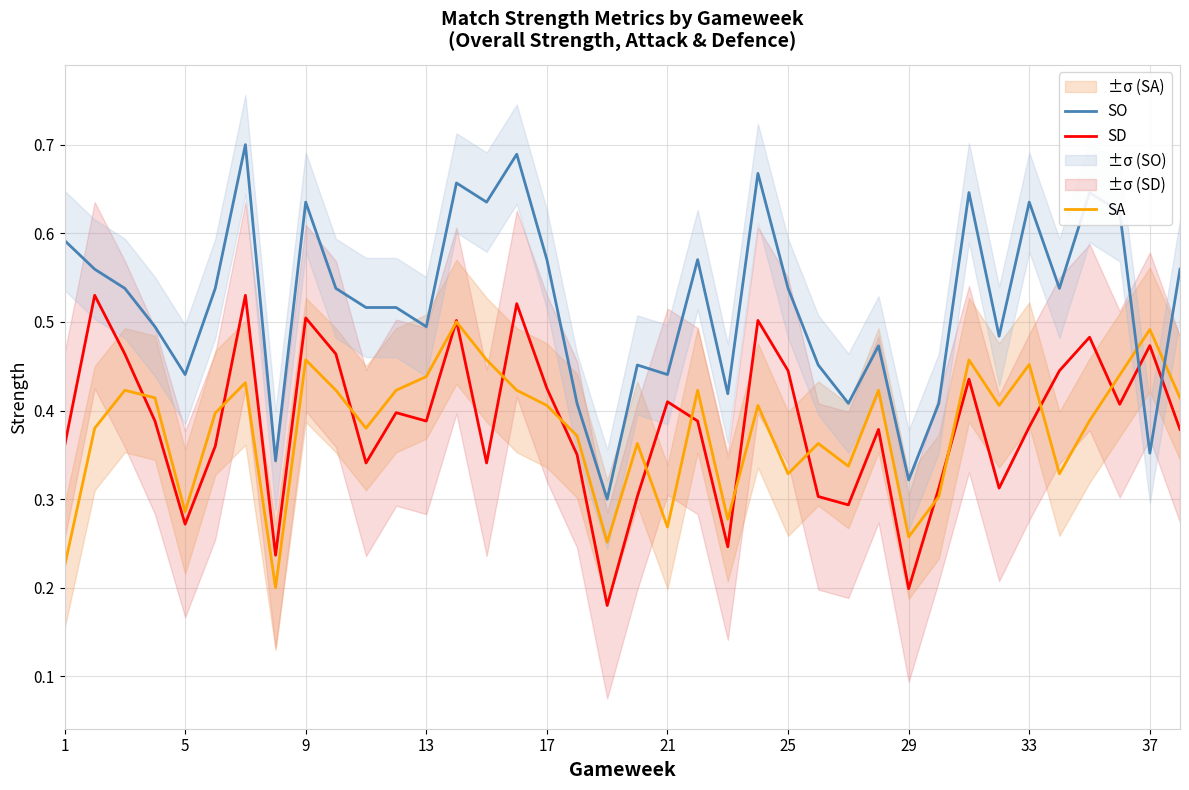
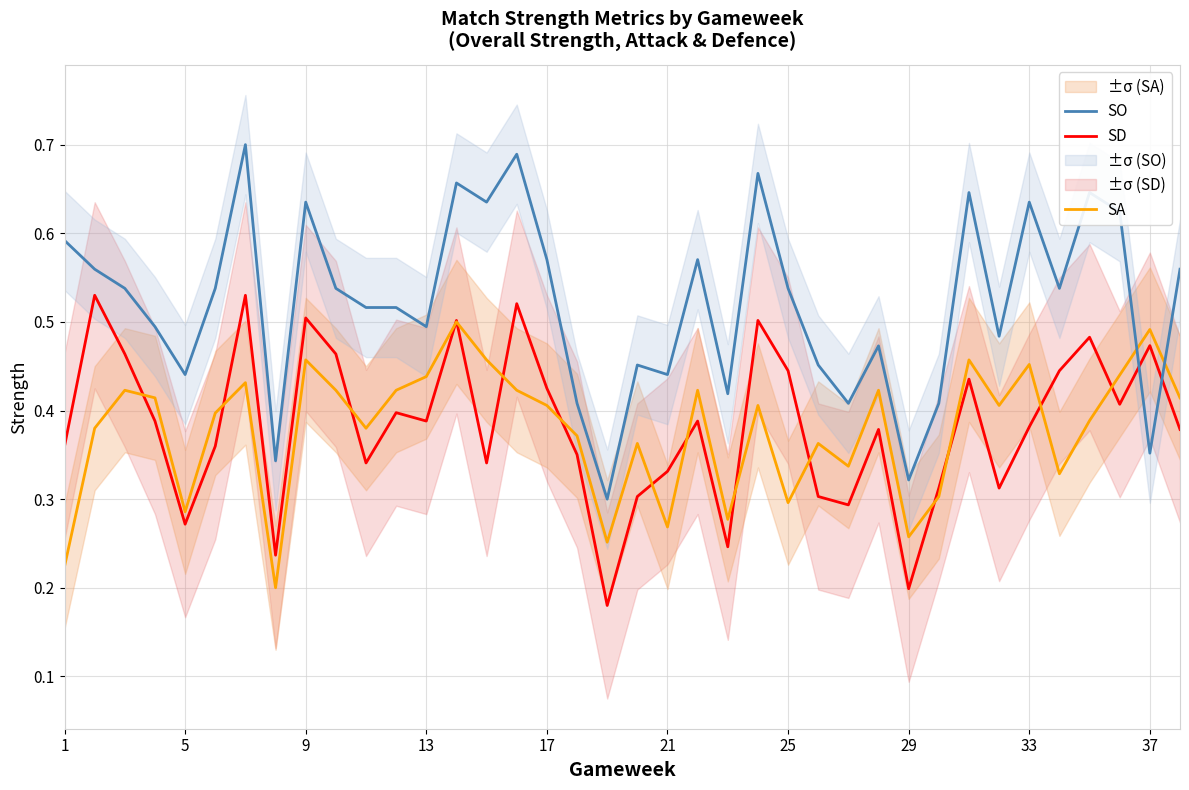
SD, 21: 0.41 -> 0.33
SA, 25: 0.33 -> 0.30
